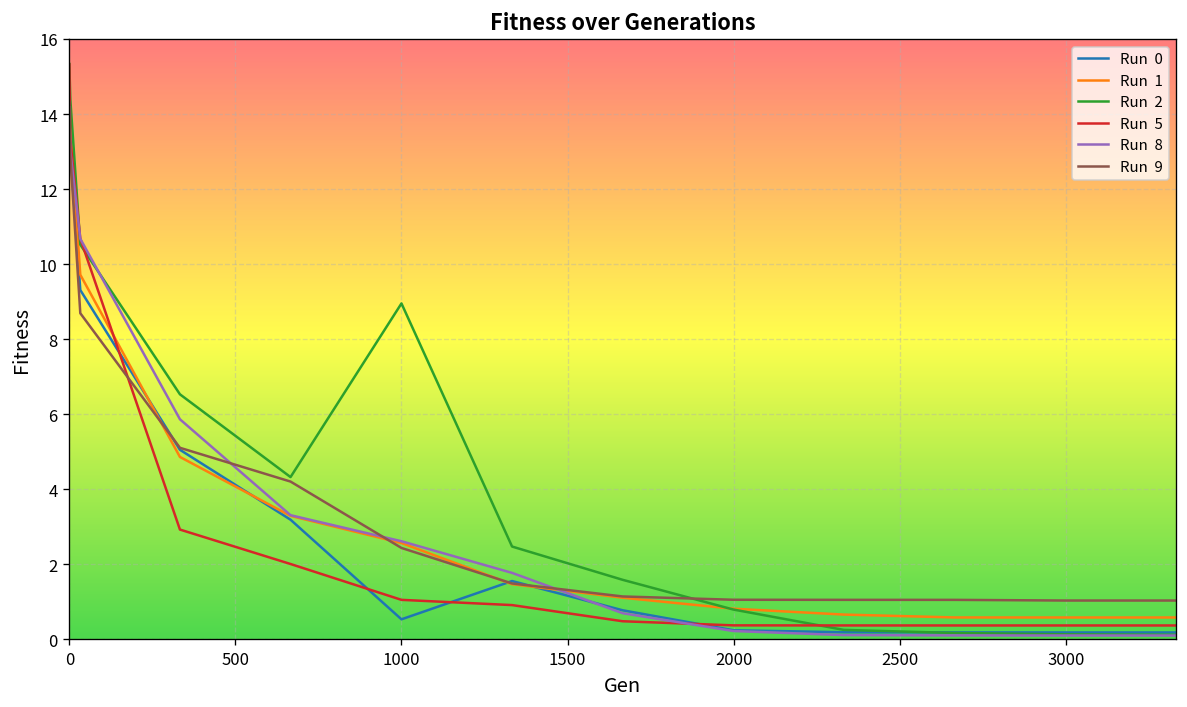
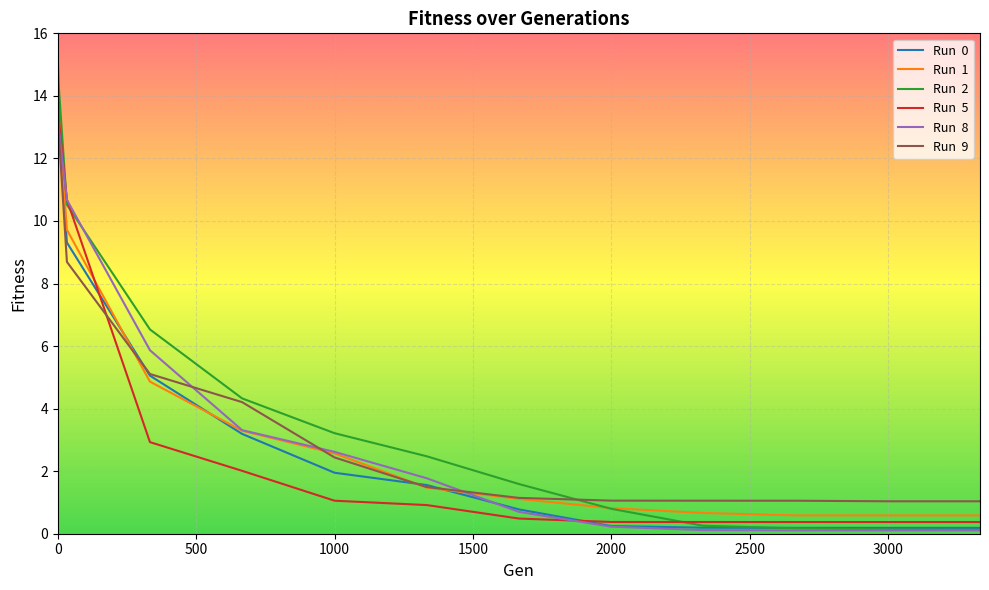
Run 0, 1000: 0.5 -> 1.9
Run 2, 1000: 9.0 -> 3.2
